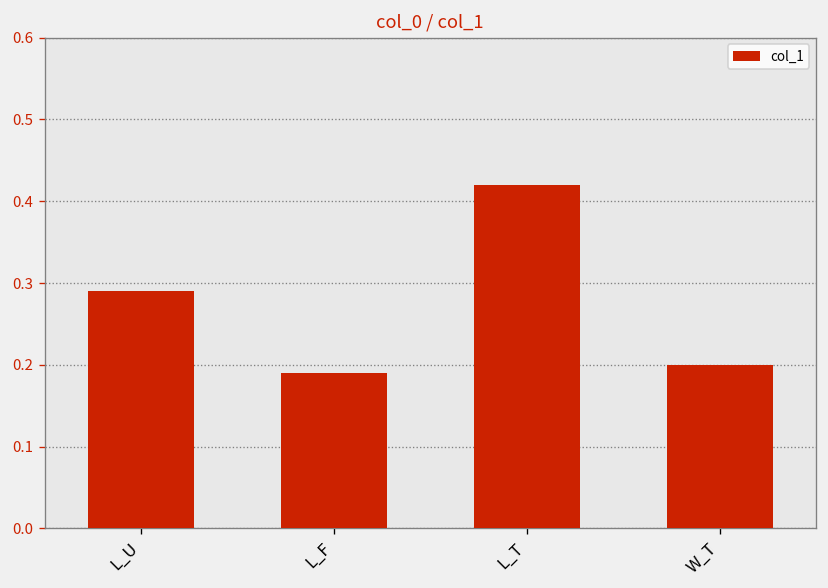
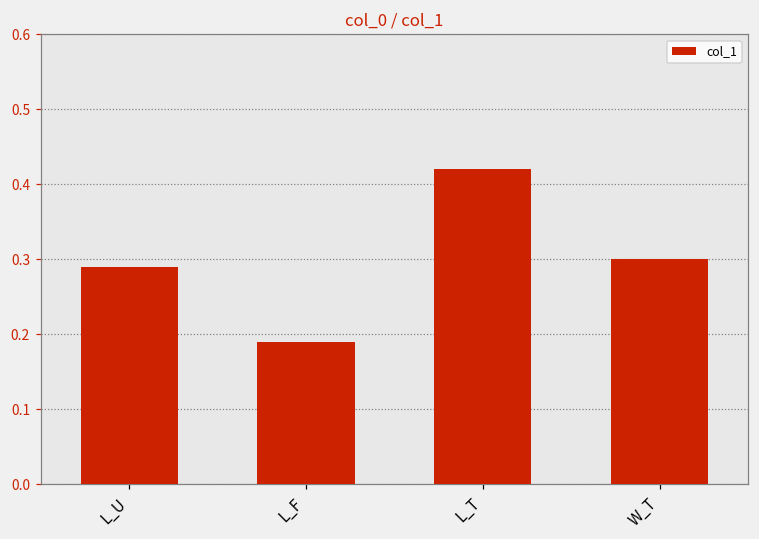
W_T: 0.2 -> 0.3
